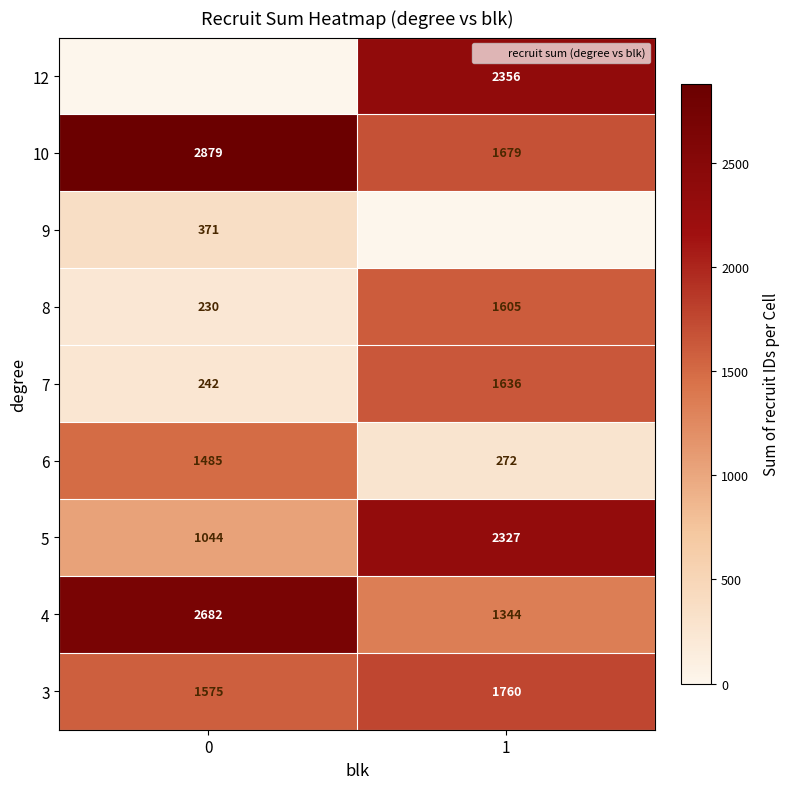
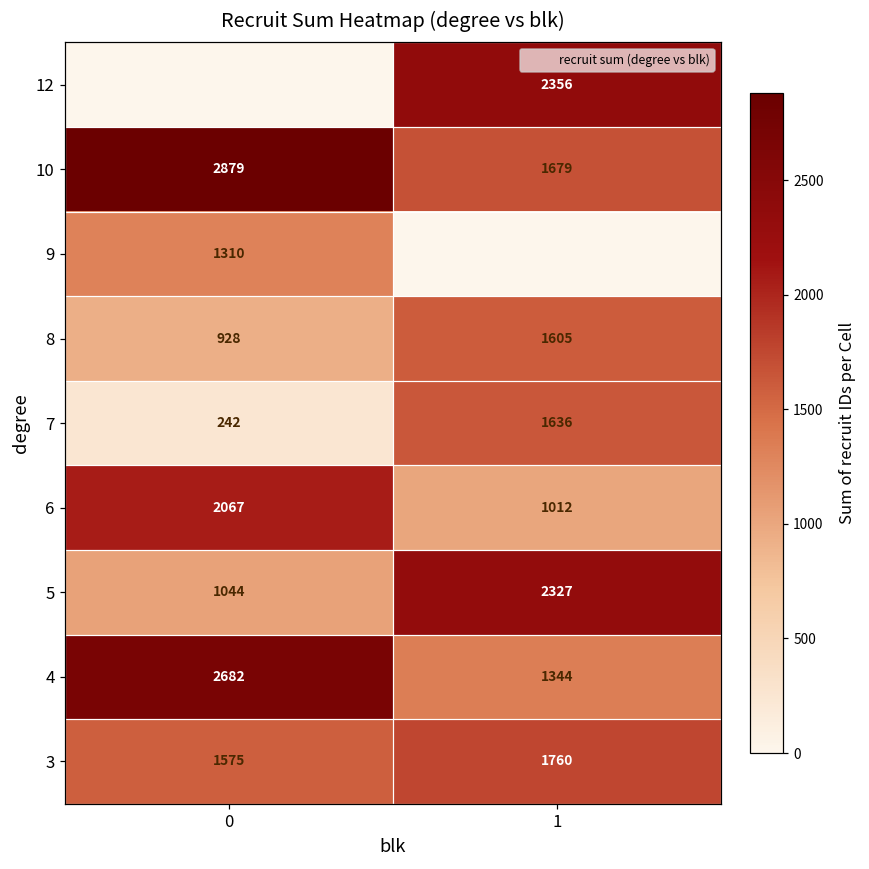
9, 0: 371 -> 1310
8, 0: 230 -> 928
6, 0: 1485 -> 2067
6, 1: 272 -> 1012
